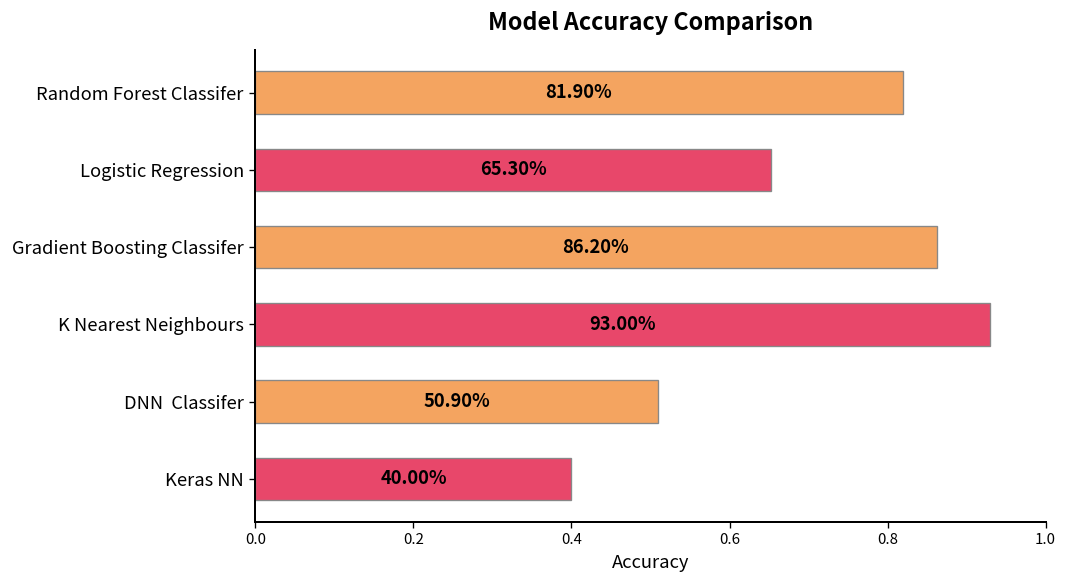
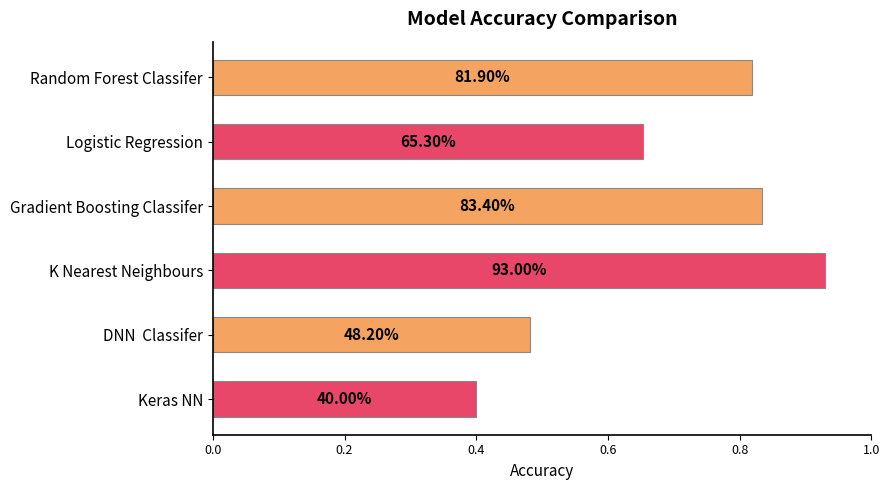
Gradient Boosting Classifer: 86.20% -> 83.40%
DNN Classifer: 50.90% -> 48.20%
